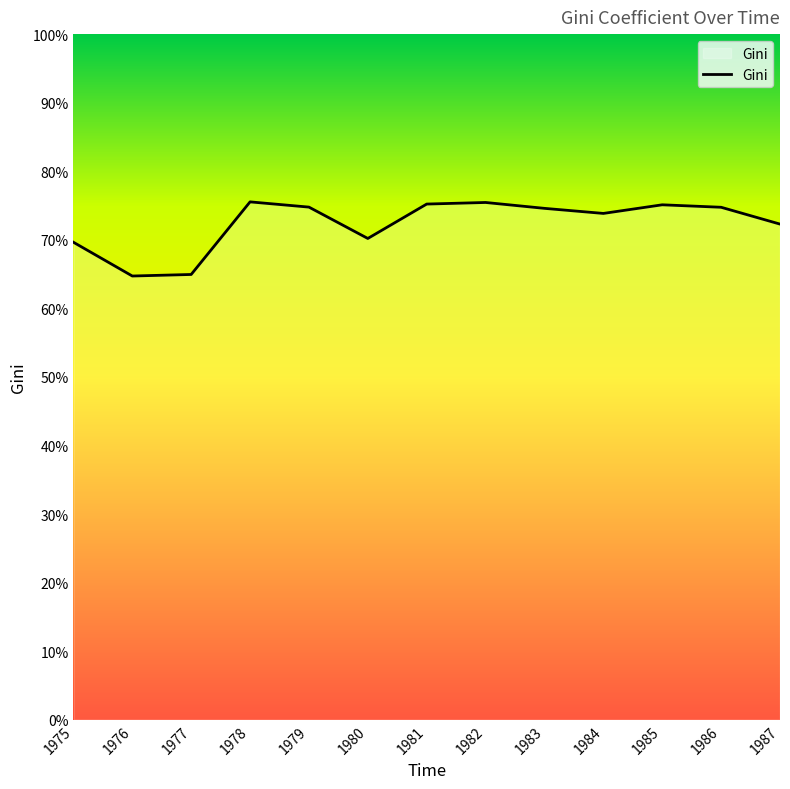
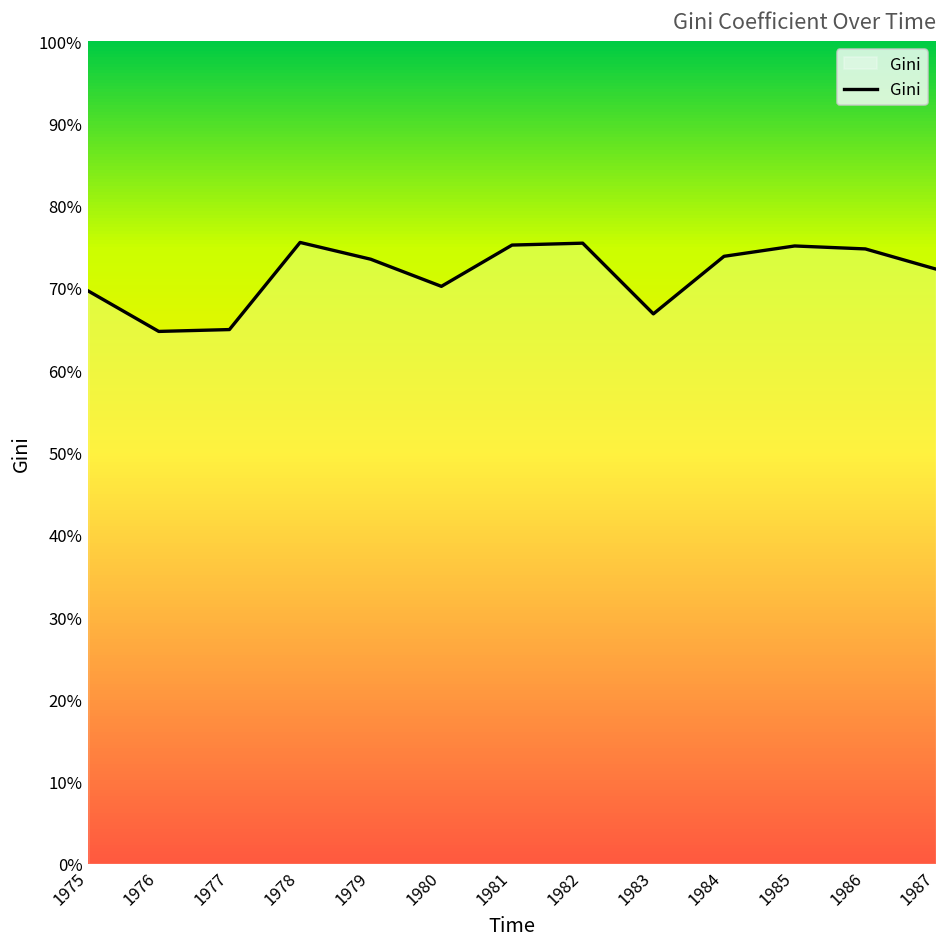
1979: 75% -> 73%
1983: 75% -> 67%
